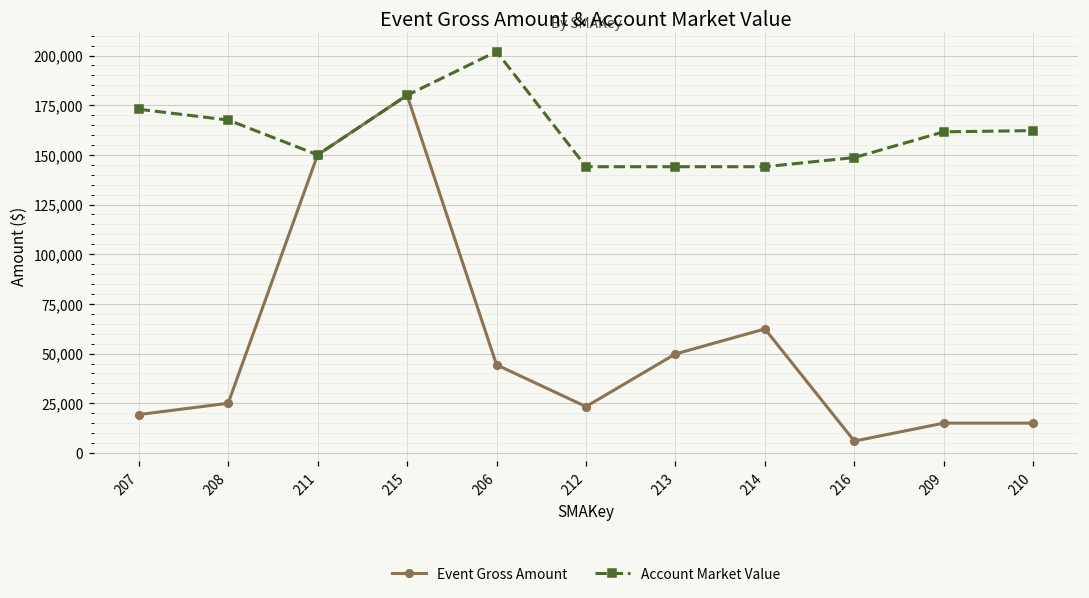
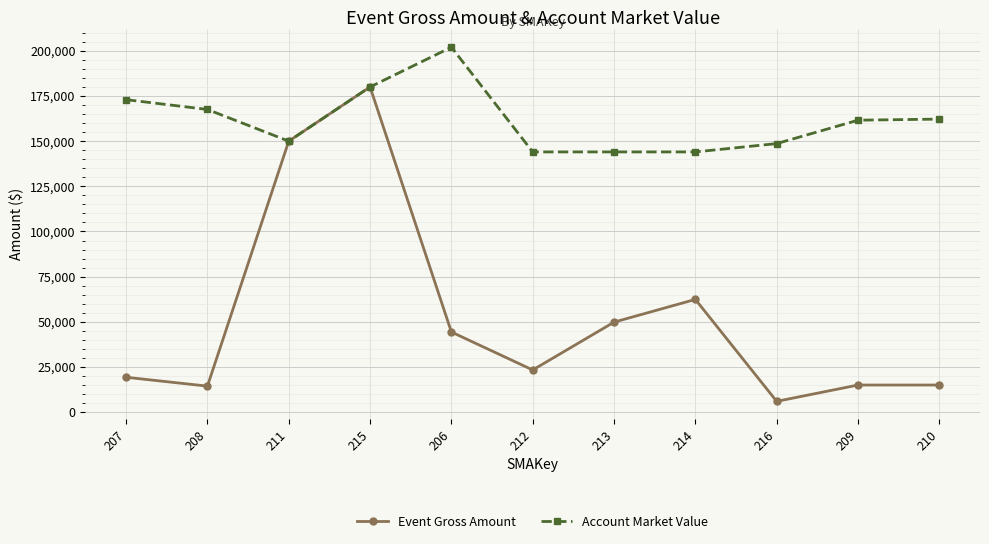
Event Gross Amount, 208: 25,000 -> 14,000
